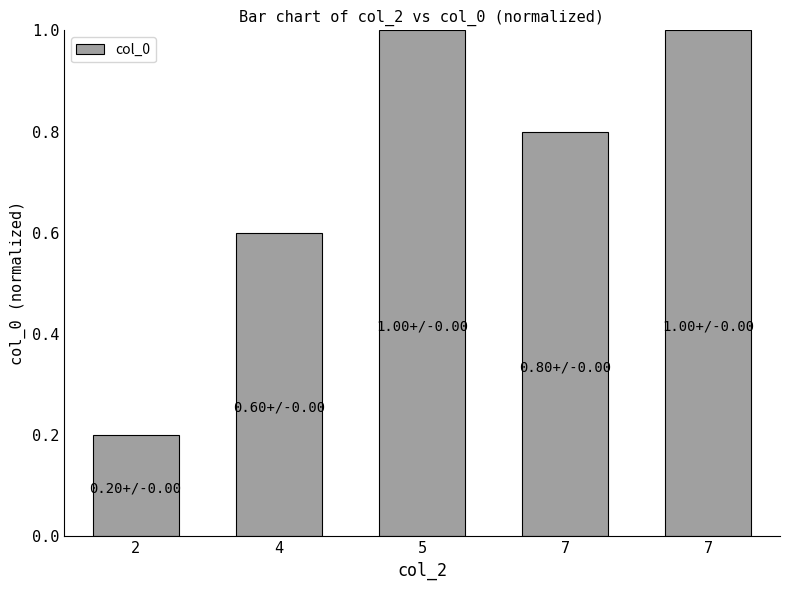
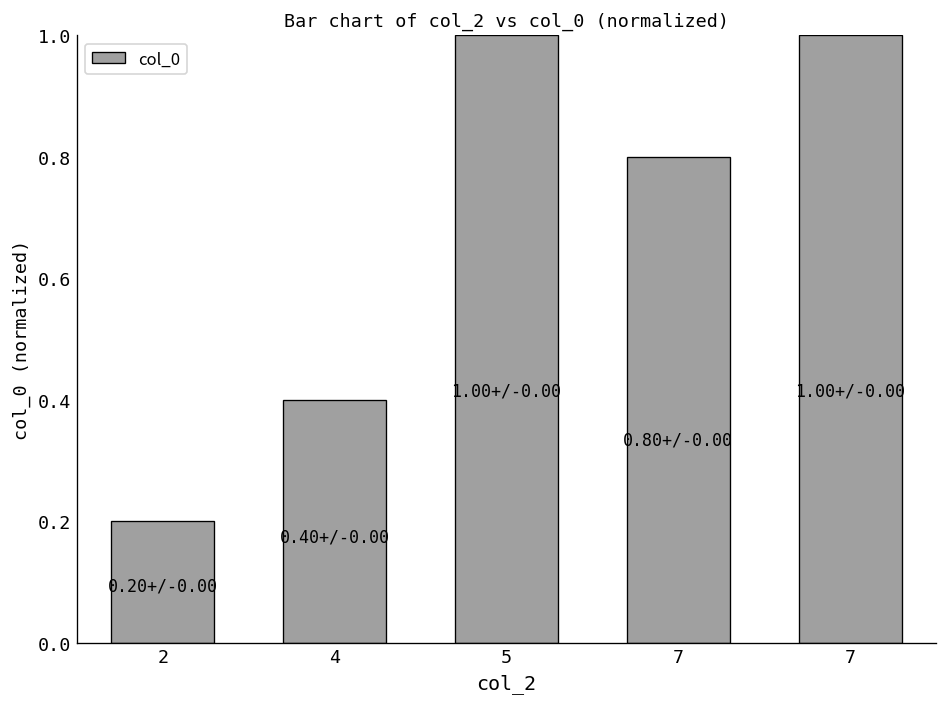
4: 0.60+/ -> 0.40+/
